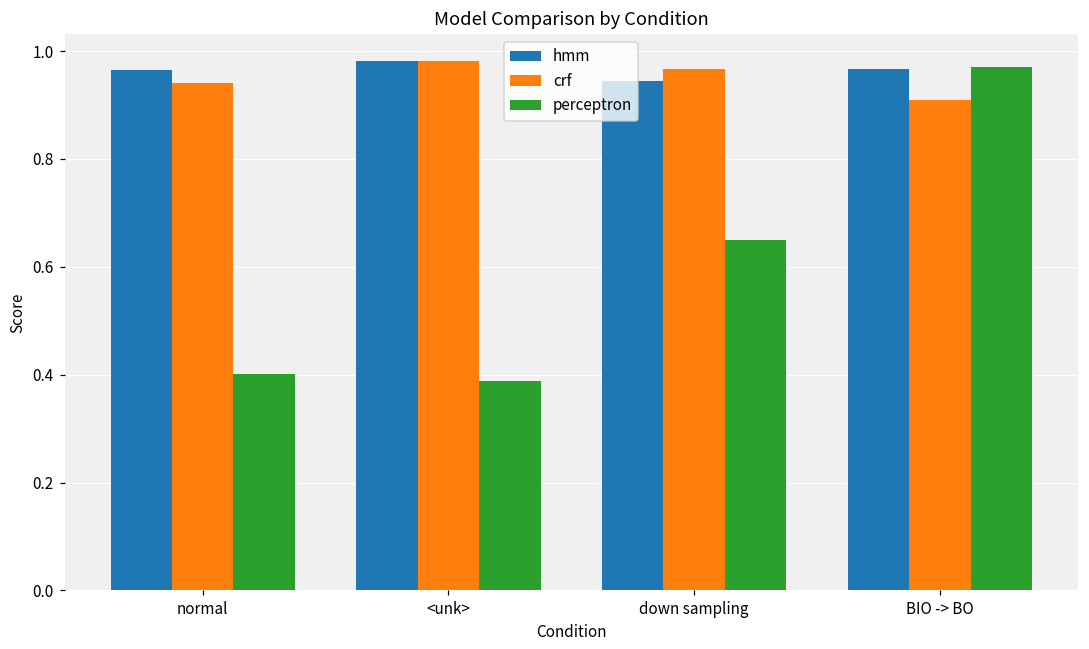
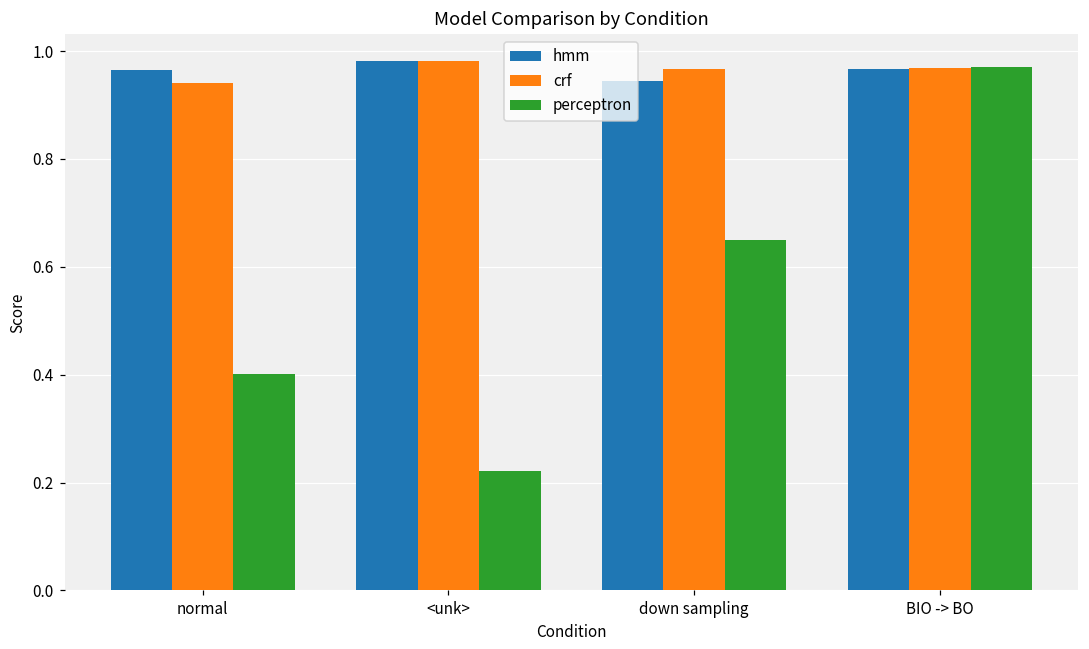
perceptron, <unk>: 0.39 -> 0.22
crf, BIO -> BO: 0.91 -> 0.97
